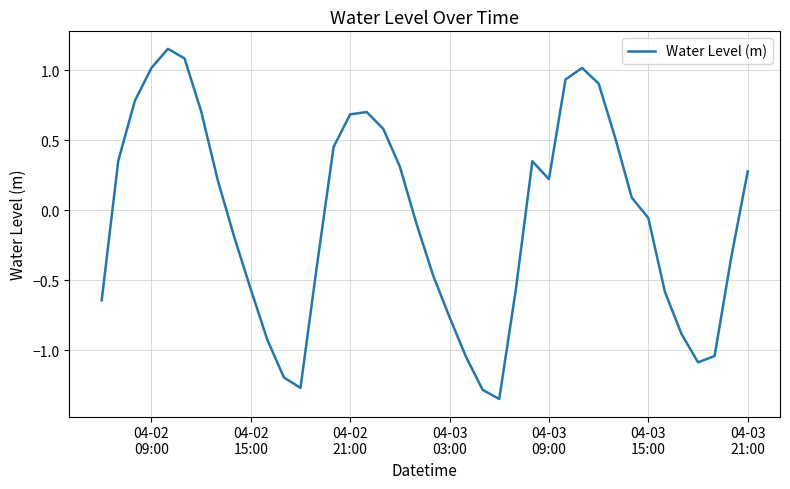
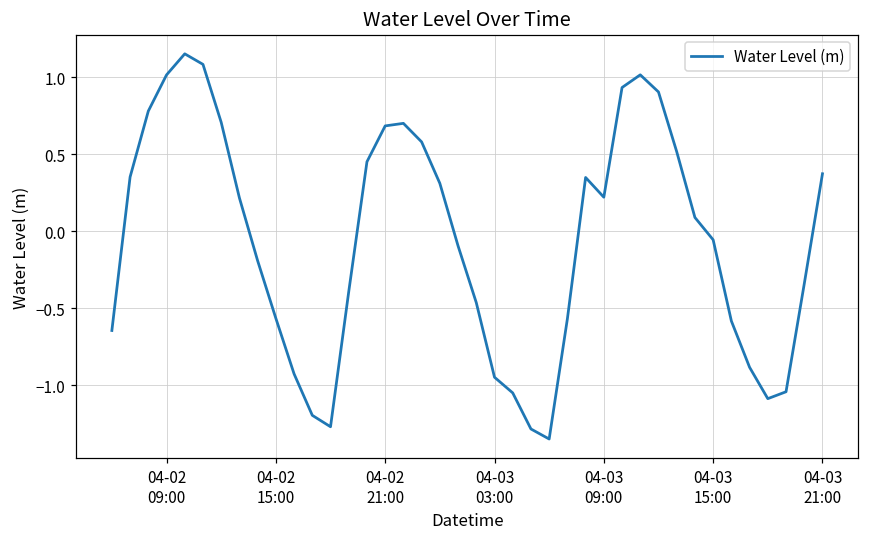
04-03 03:00: -0.76 -> -0.95
04-03 21:00: 0.28 -> 0.37
